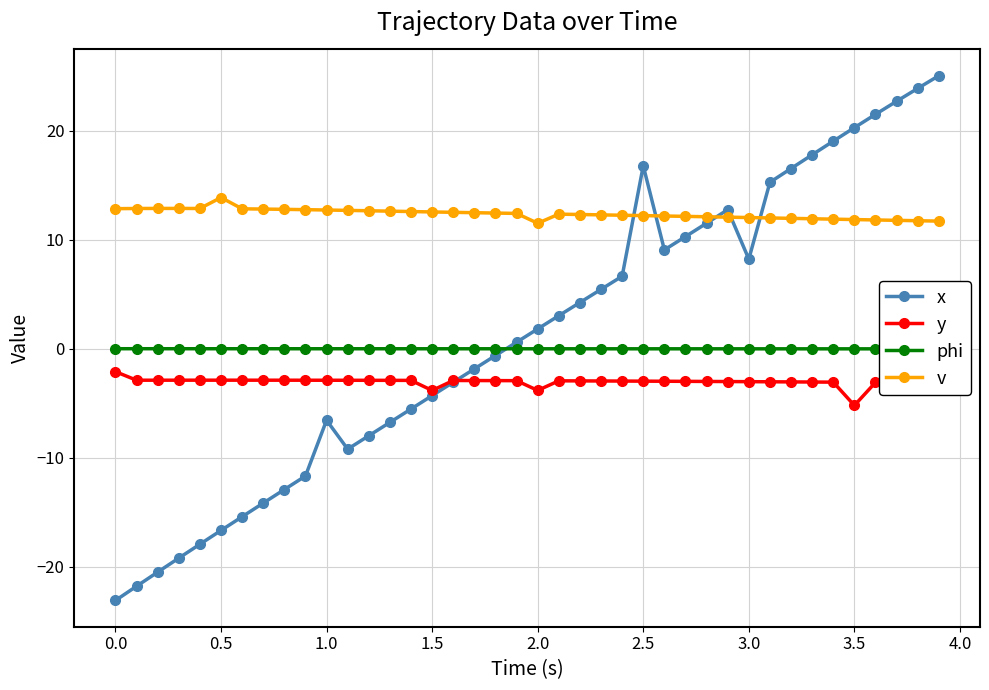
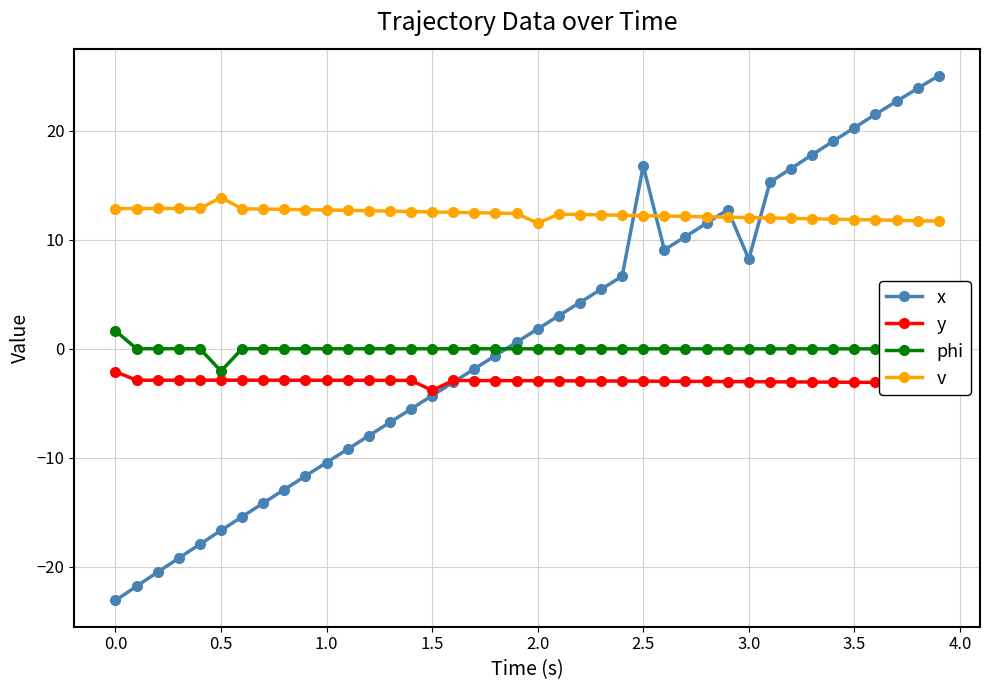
phi, 0.0: 0.0 -> 1.6
phi, 0.5: 0.0 -> -2.0
x, 1.0: -6.6 -> -10.4
y, 2.0: -3.8 -> -2.9
y, 3.5: -5.2 -> -3.1
